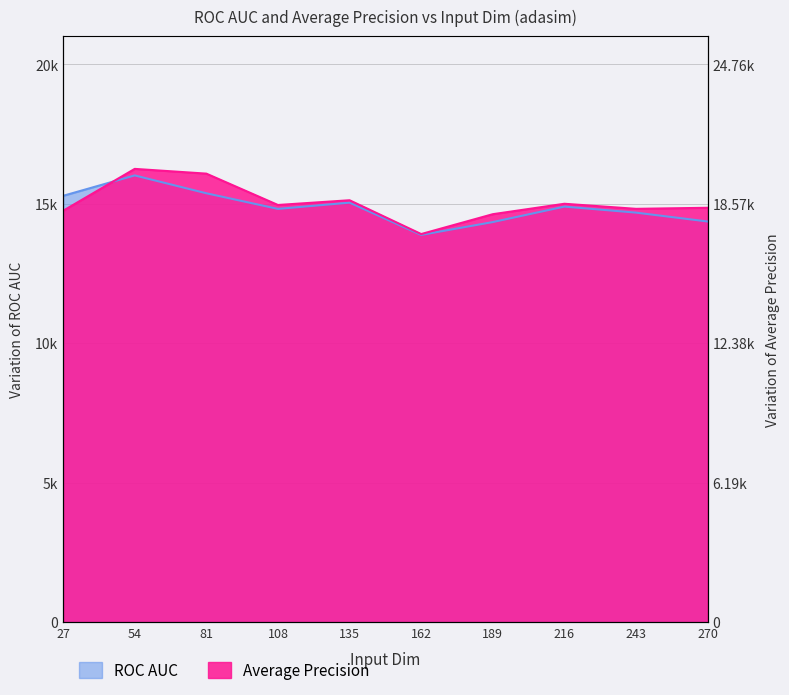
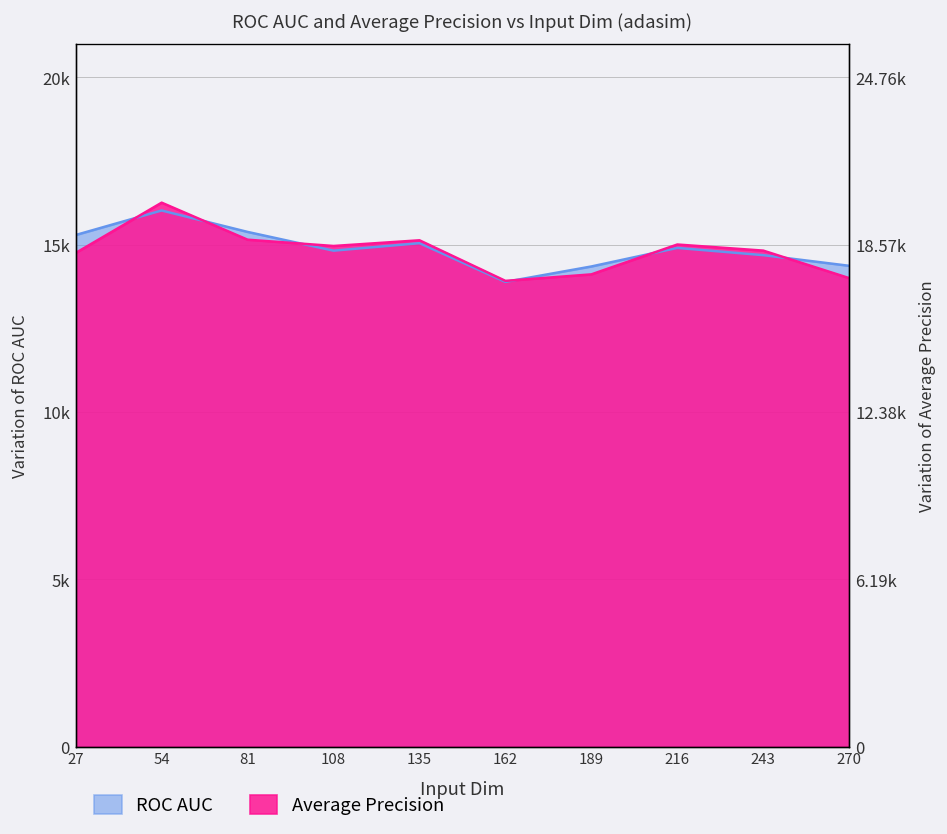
Average Precision, 81: 16100 -> 15100
Average Precision, 189: 14600 -> 14100
Average Precision, 270: 14900 -> 14000
